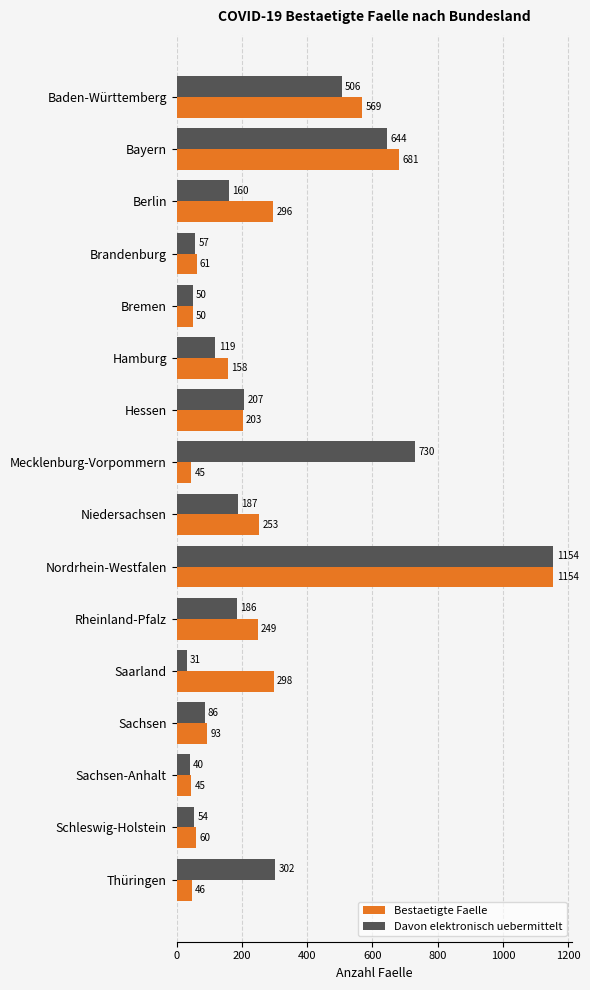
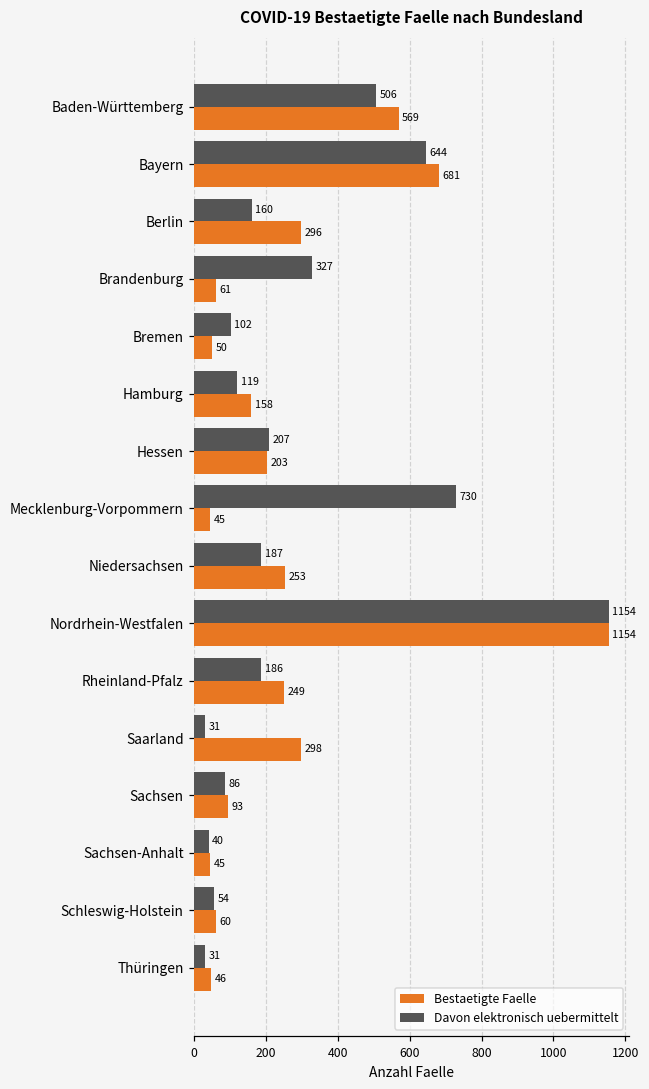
Davon elektronisch uebermittelt, Brandenburg: 57 -> 327
Davon elektronisch uebermittelt, Bremen: 50 -> 102
Davon elektronisch uebermittelt, Thüringen: 302 -> 31
